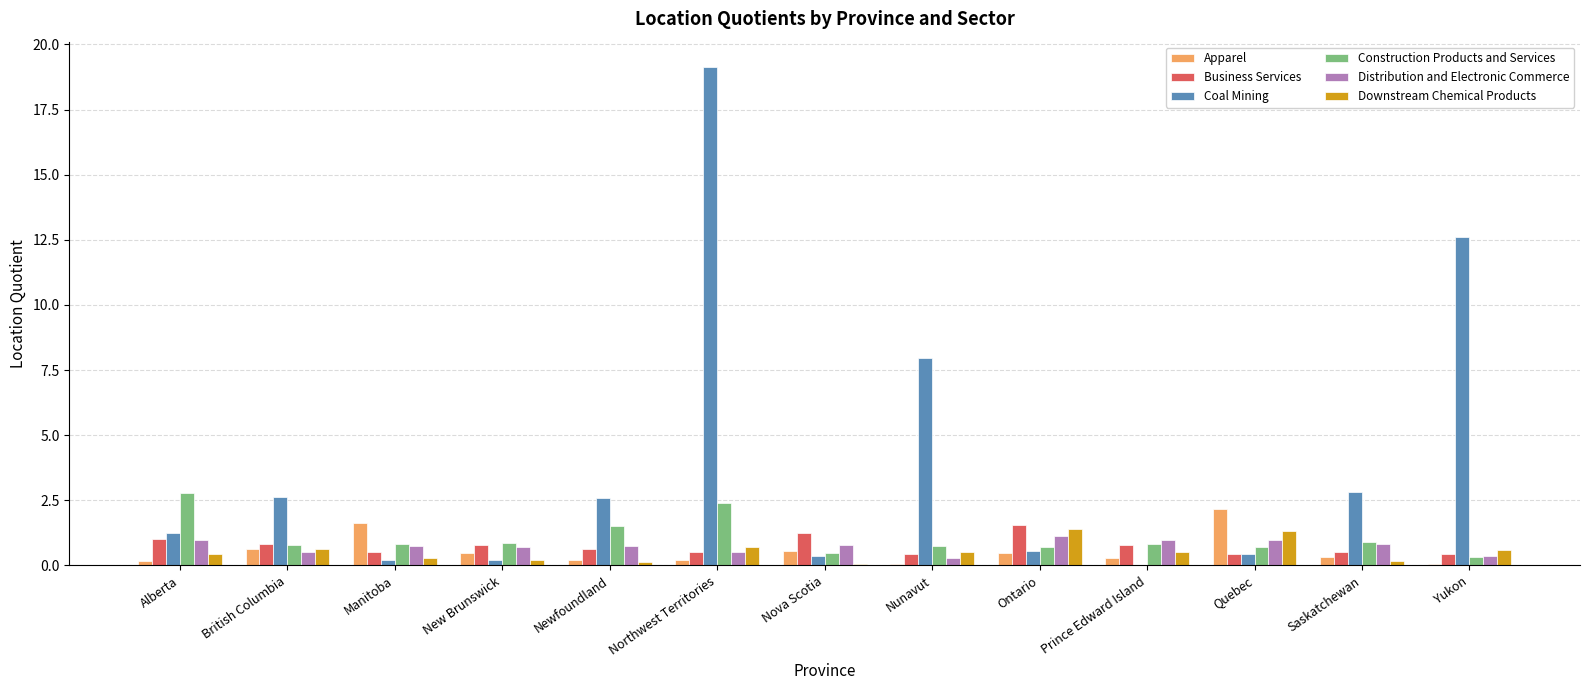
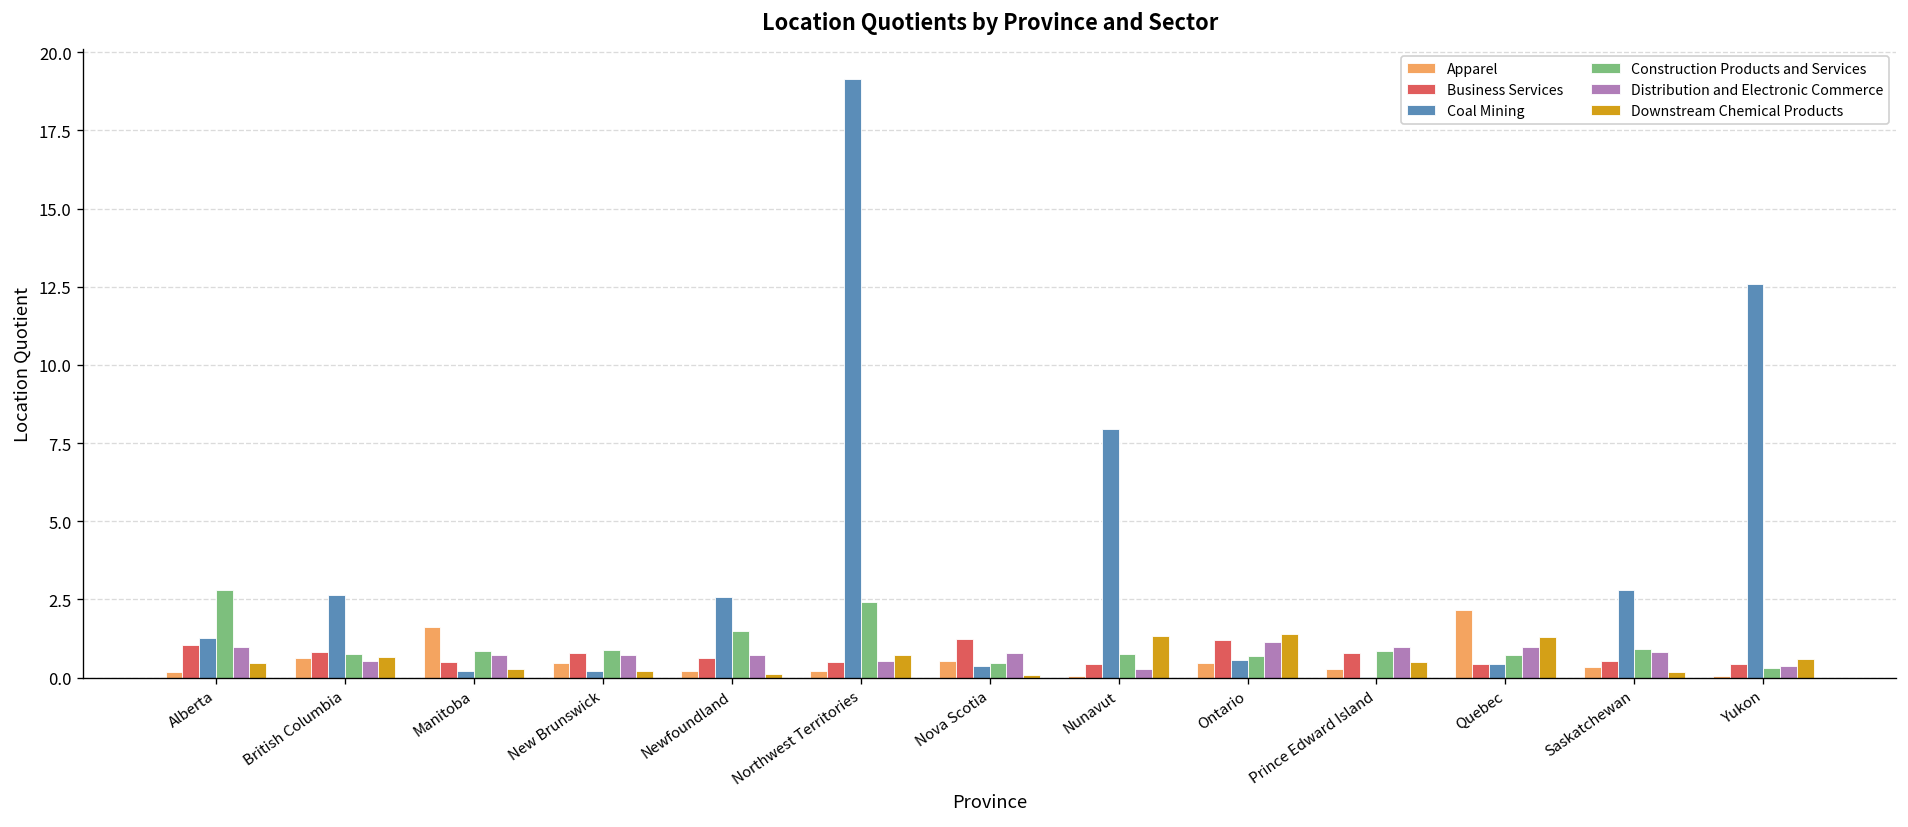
Downstream Chemical Products, Nunavut: 0.5 -> 1.3
Business Services, Ontario: 1.6 -> 1.2
